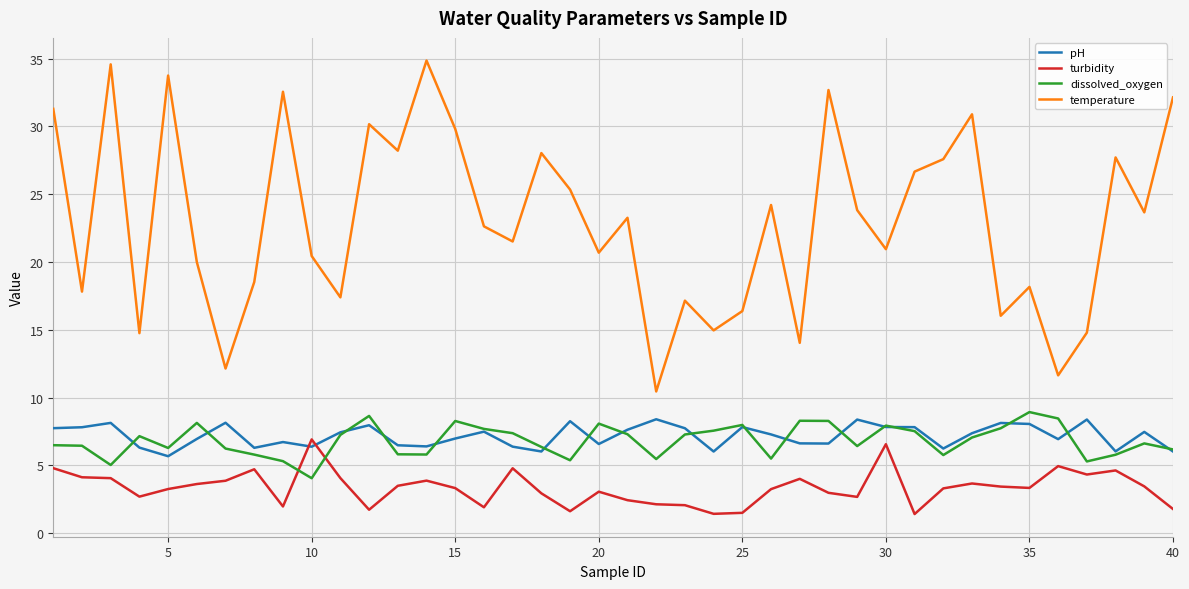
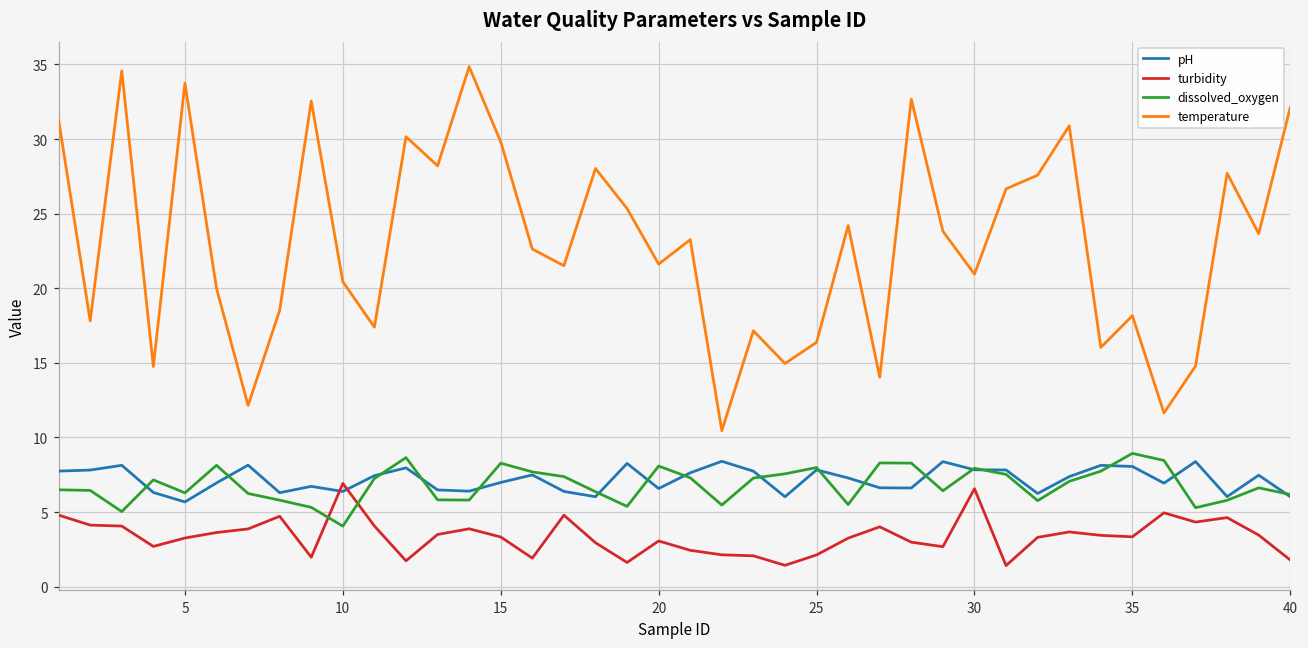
temperature, 20: 20.7 -> 21.6
turbidity, 25: 1.5 -> 2.1
